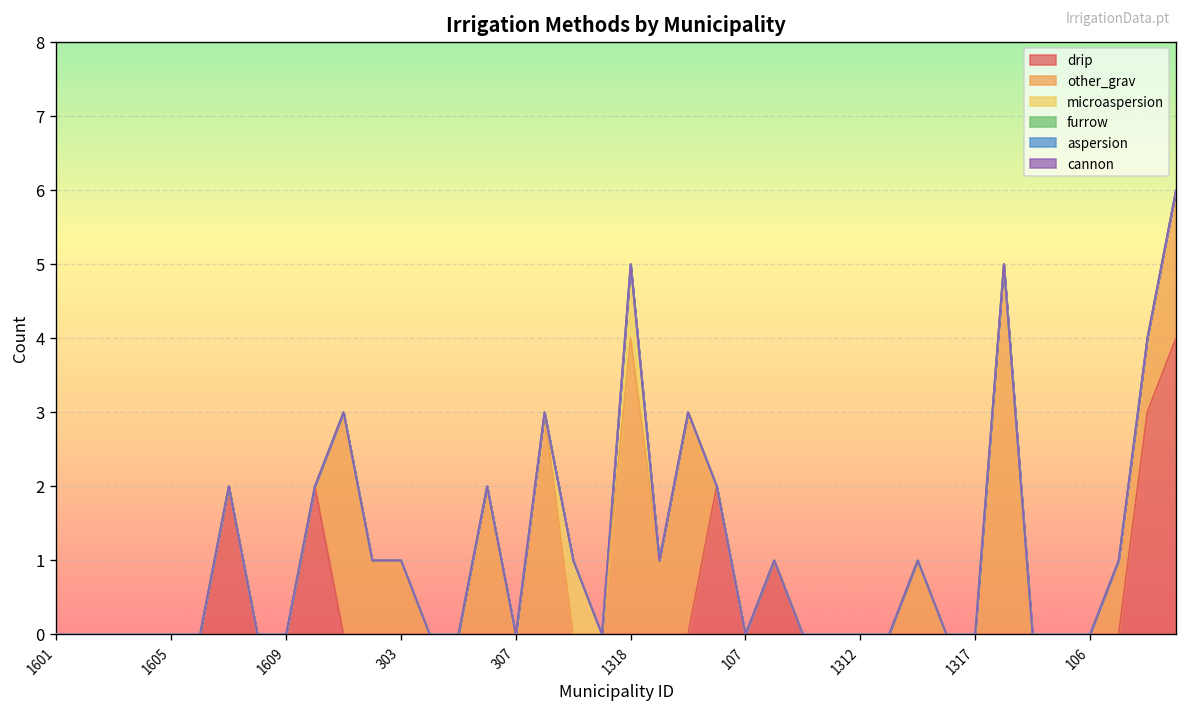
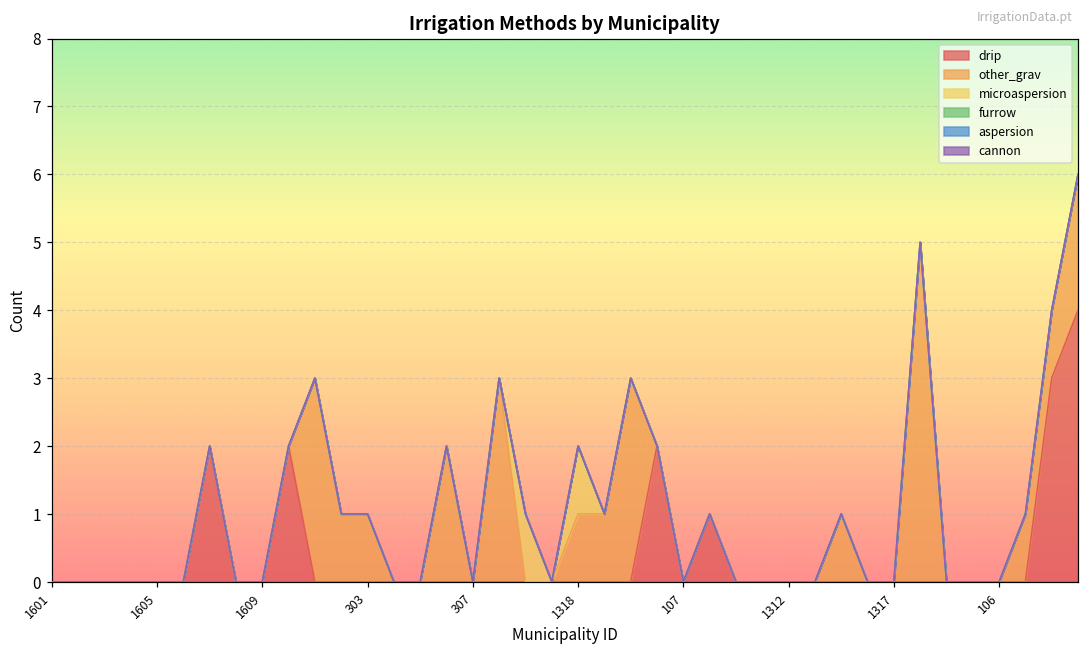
other_grav, 1318: 4 -> 1
